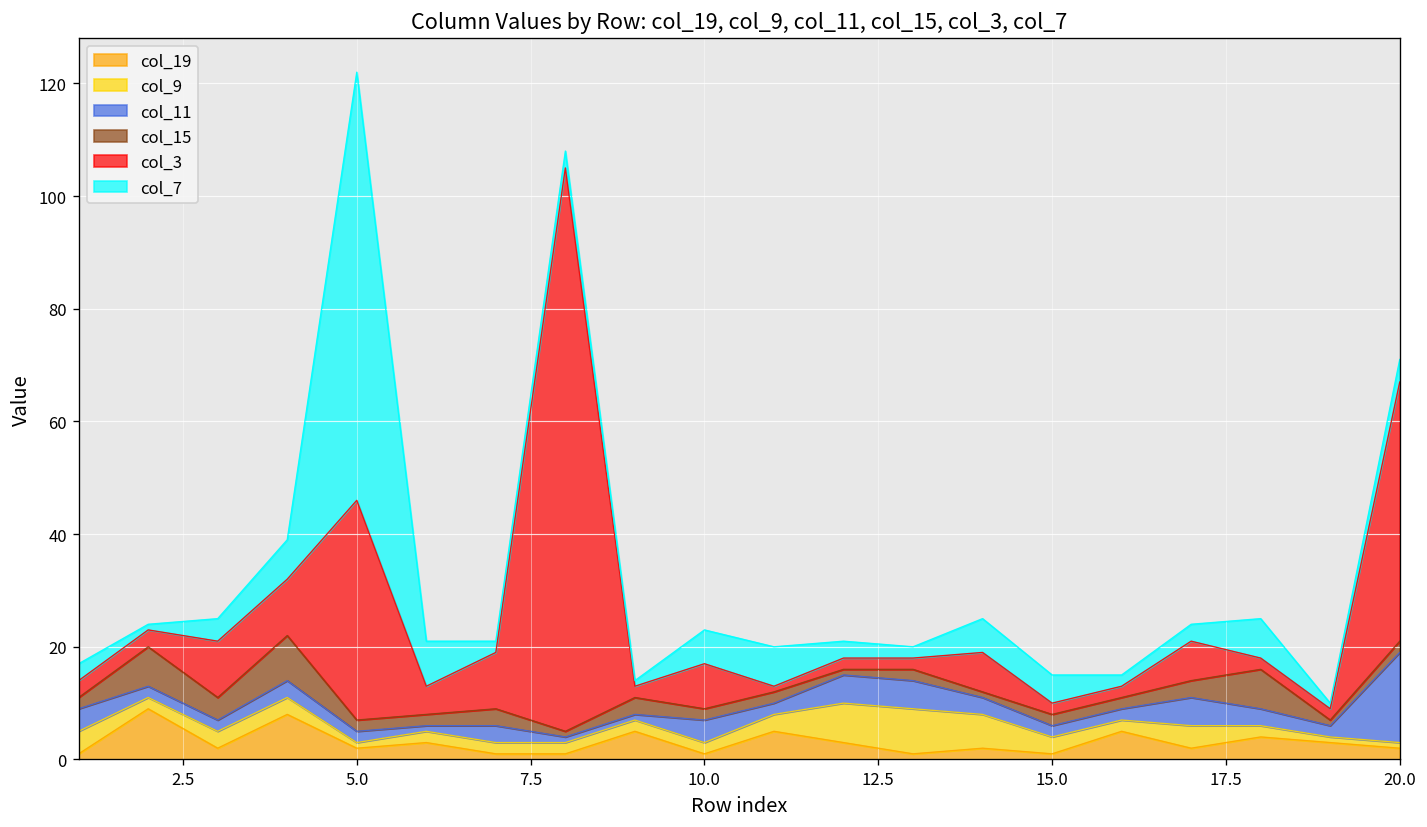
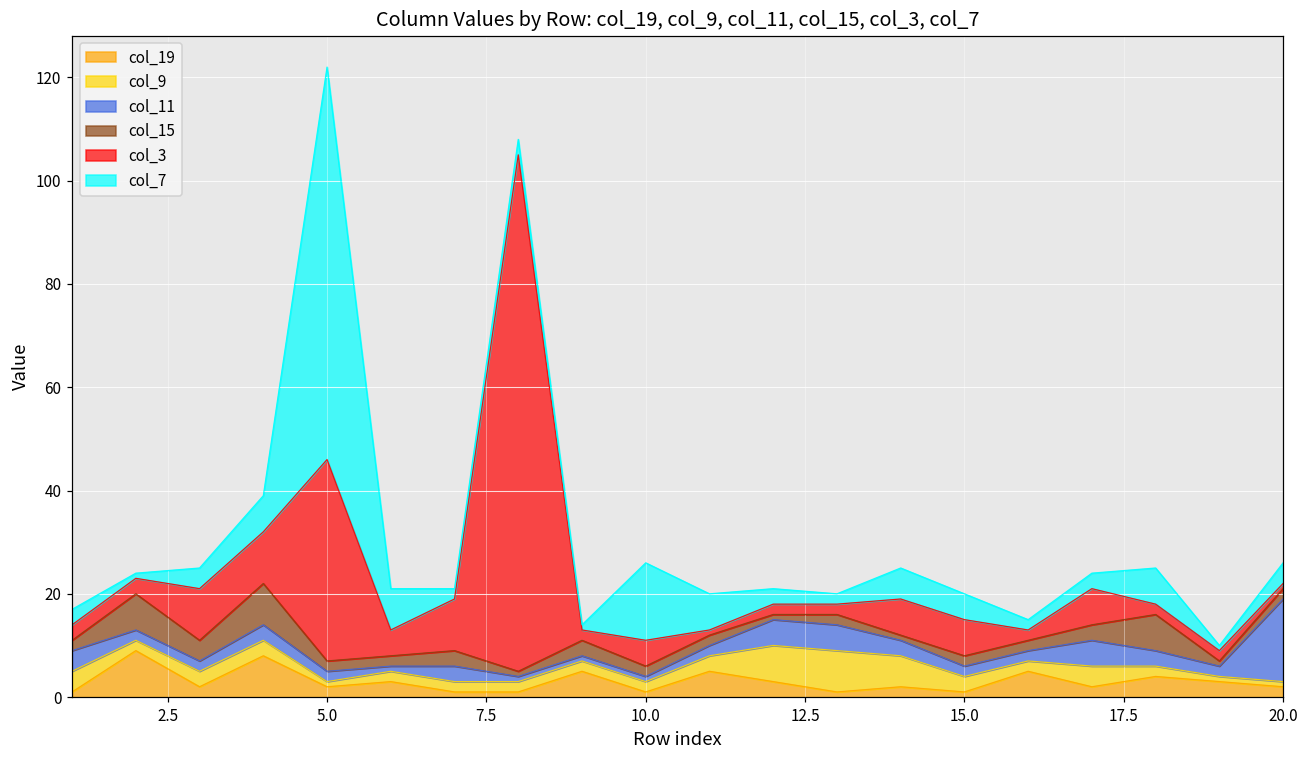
col_11, 10.0: 4 -> 1
col_3, 10.0: 8 -> 5
col_7, 10.0: 6 -> 15
col_3, 15.0: 2 -> 7
col_3, 20.0: 46 -> 1
